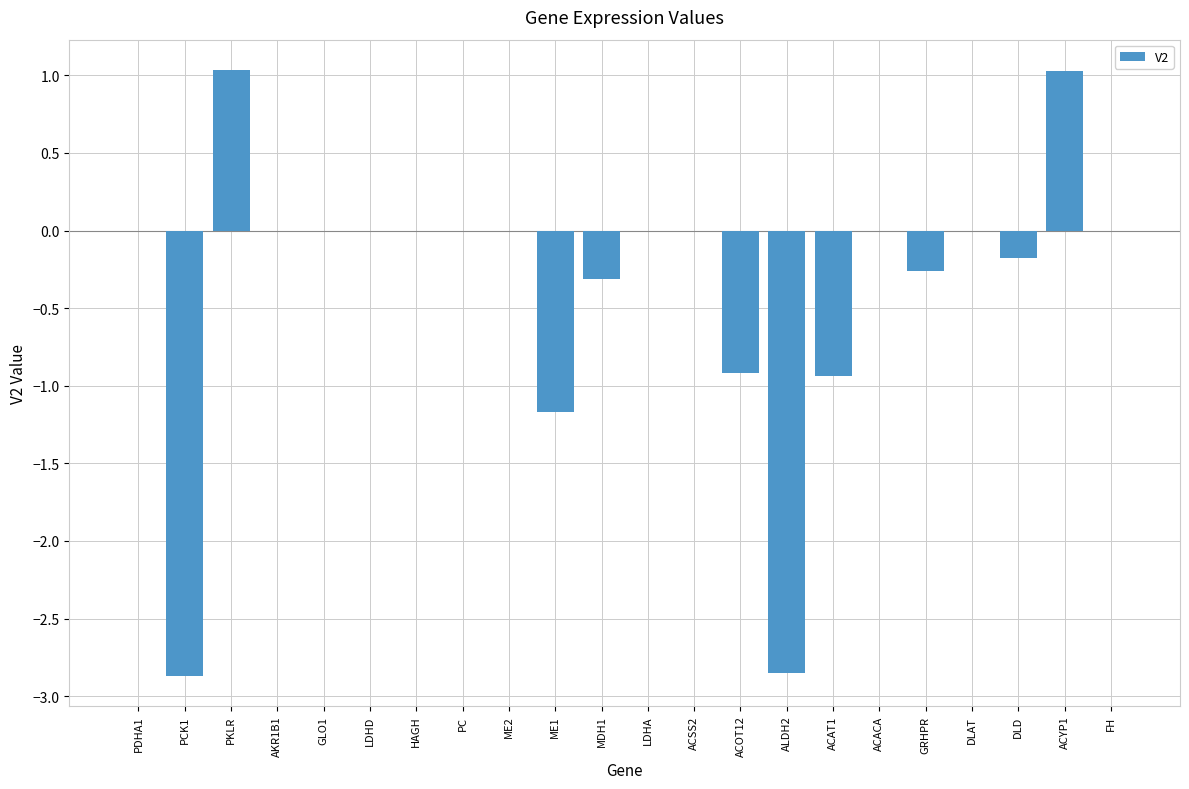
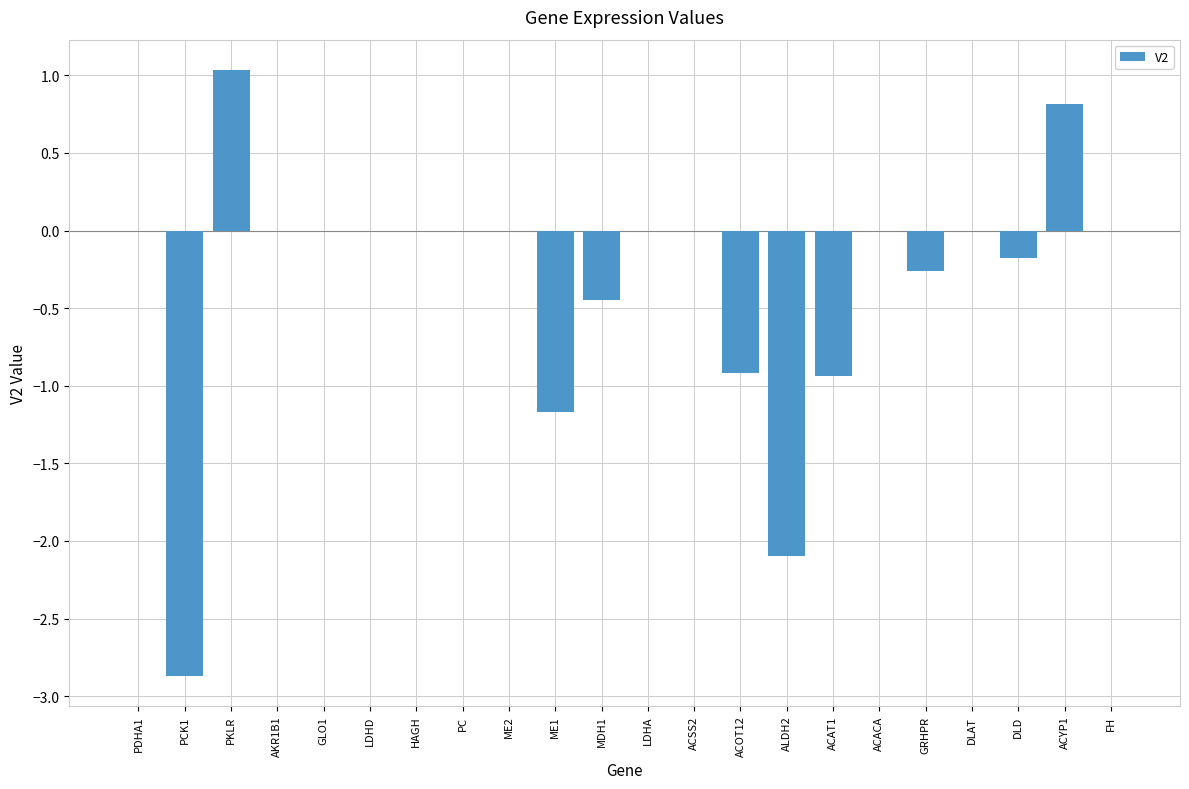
MDH1: -0.31 -> -0.45
ALDH2: -2.85 -> -2.10
ACYP1: 1.03 -> 0.81
